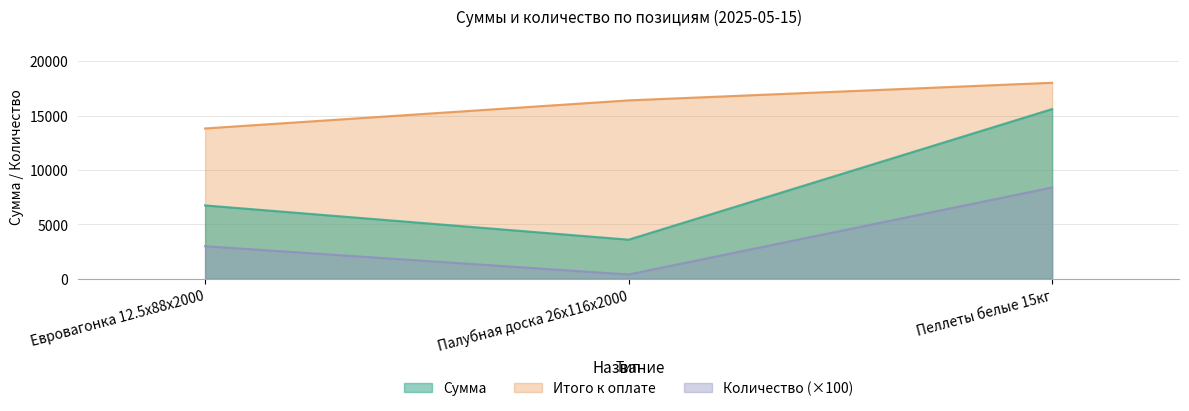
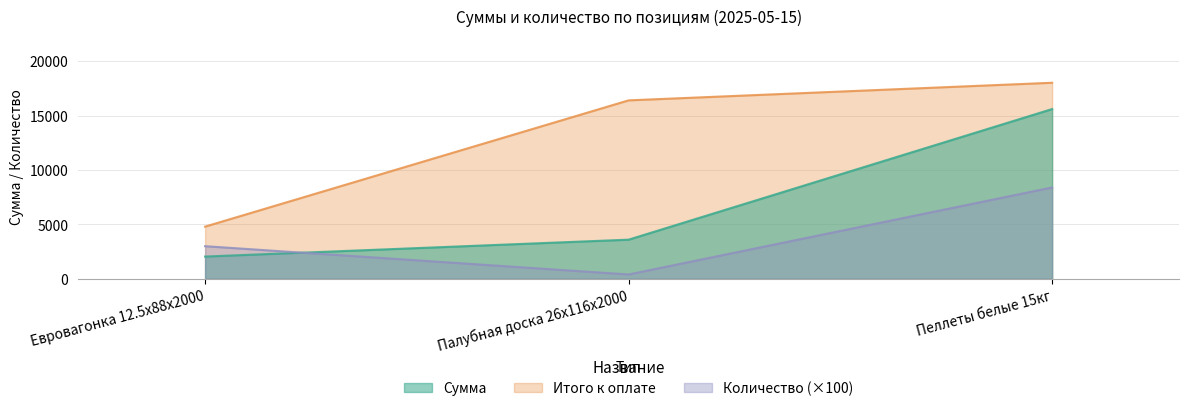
Итого к оплате, Евровагонка 12.5x88x2000: 13800 -> 4800
Сумма, Евровагонка 12.5x88x2000: 6700 -> 2000
